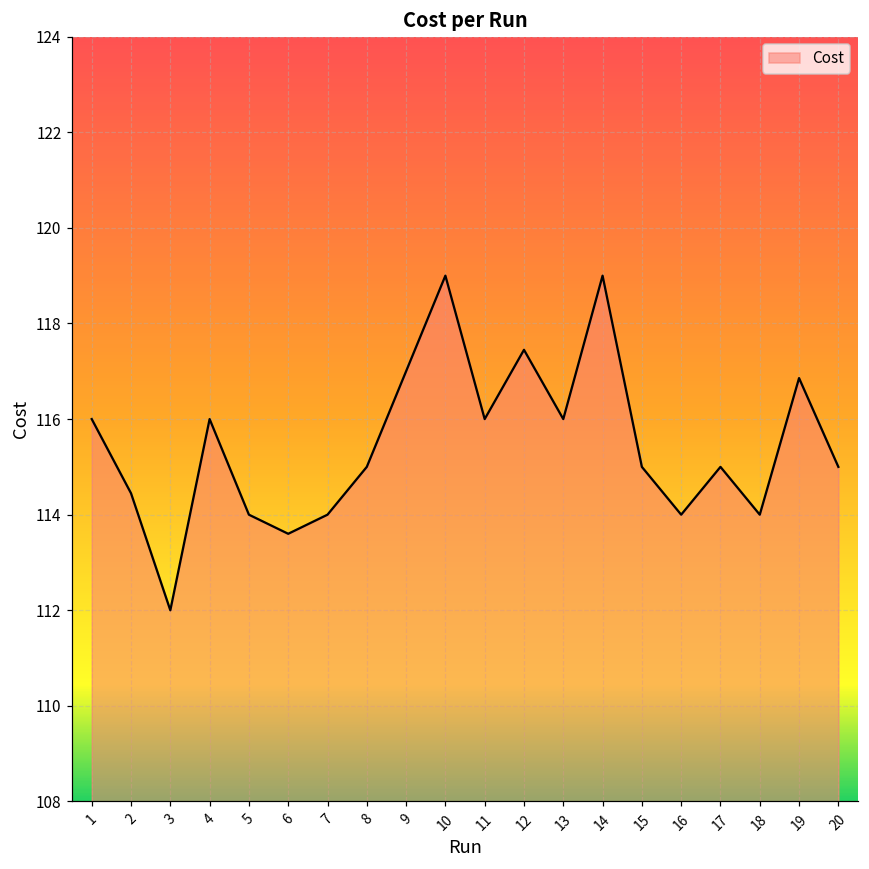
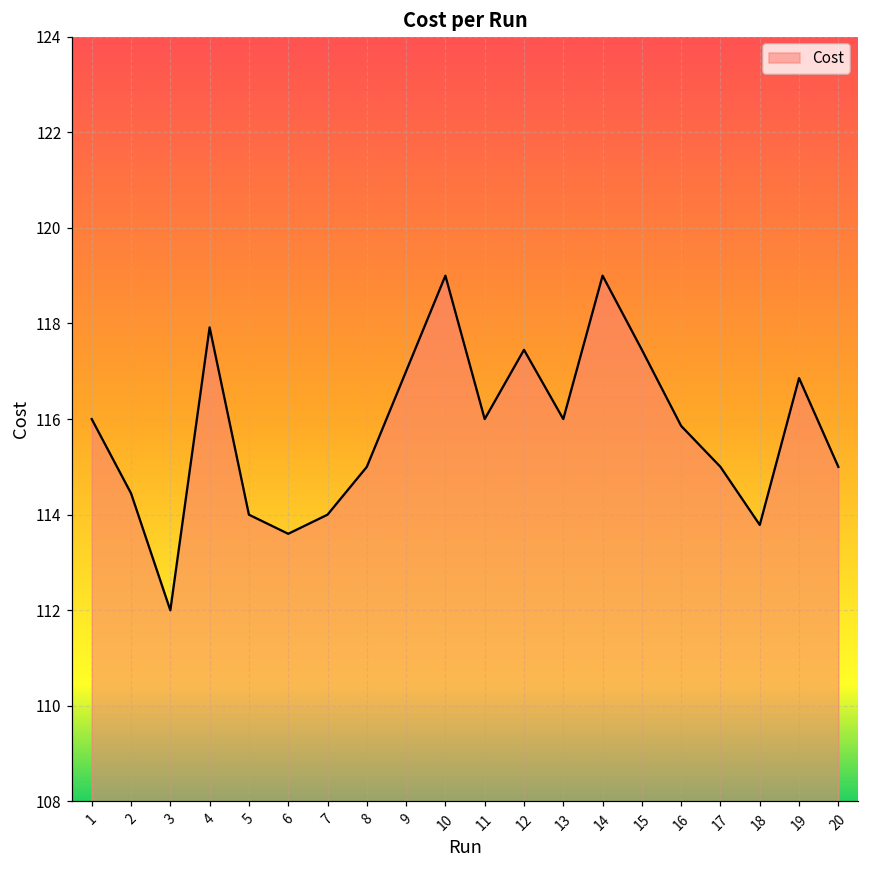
4: 116.0 -> 117.9
15: 115.0 -> 117.4
16: 114.0 -> 115.9
18: 114.0 -> 113.8
